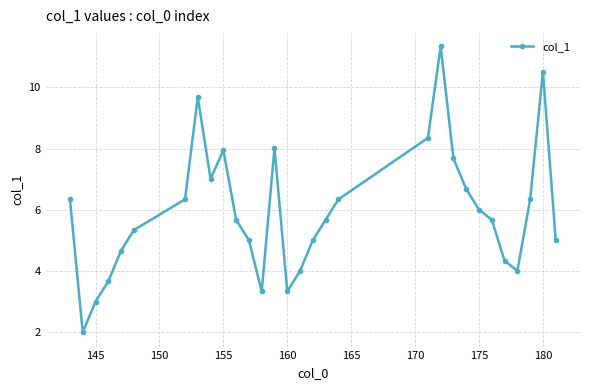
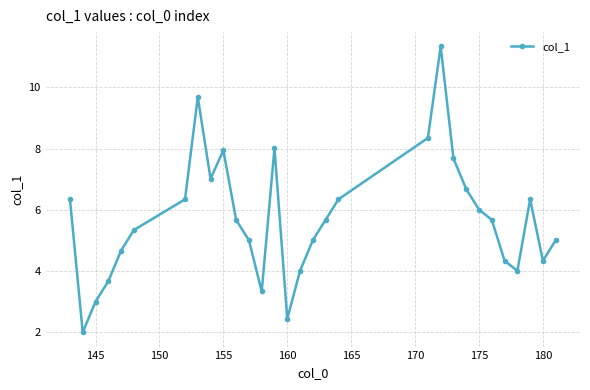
160: 3.3 -> 2.4
180: 10.5 -> 4.3
